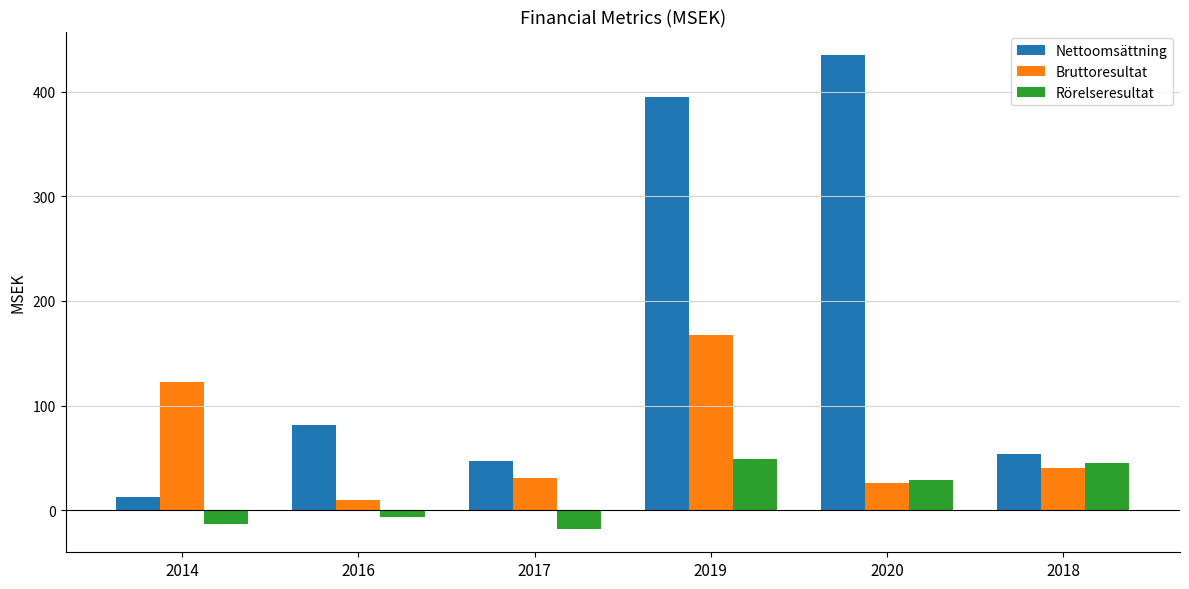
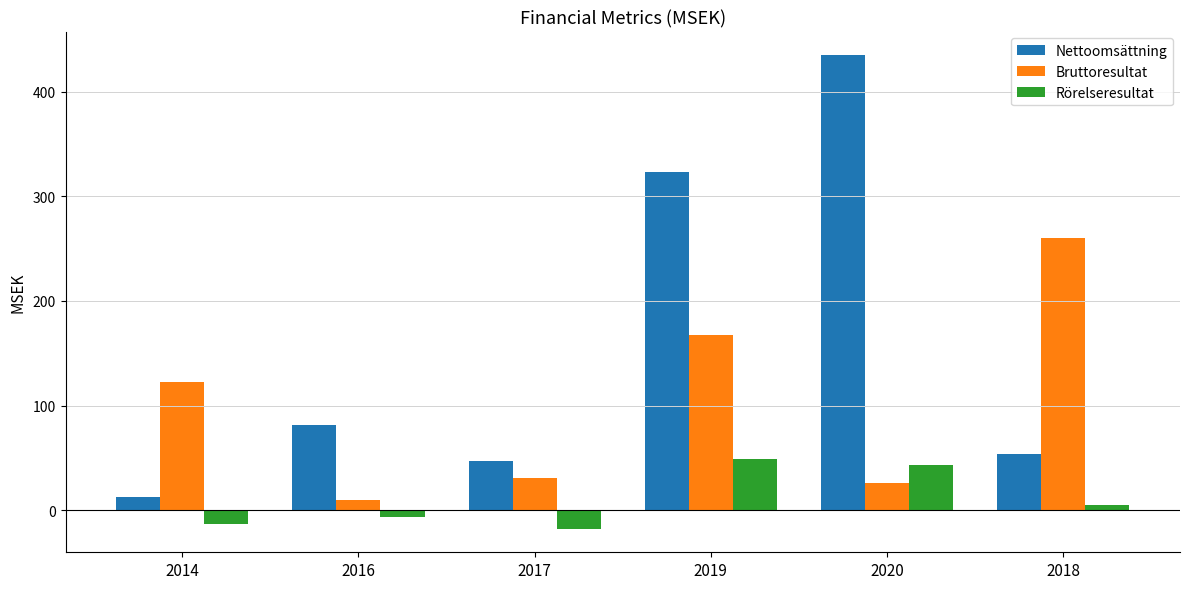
Nettoomsättning, 2019: 395 -> 323
Rörelseresultat, 2020: 29 -> 43
Bruttoresultat, 2018: 40 -> 260
Rörelseresultat, 2018: 45 -> 5
